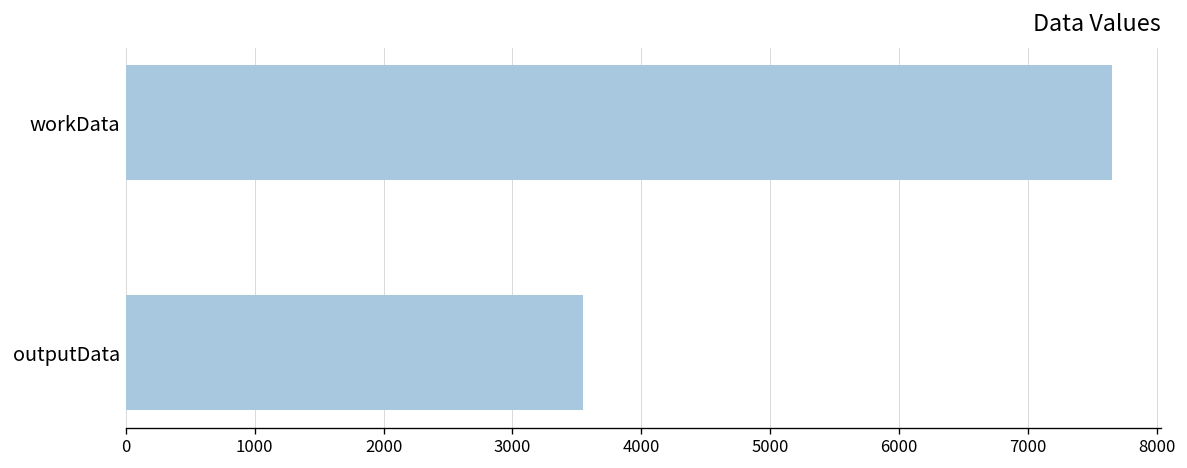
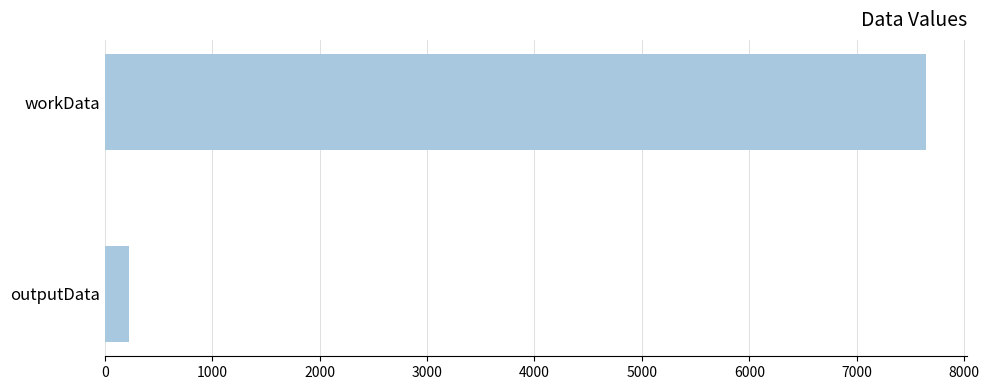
outputData: 3550 -> 230
